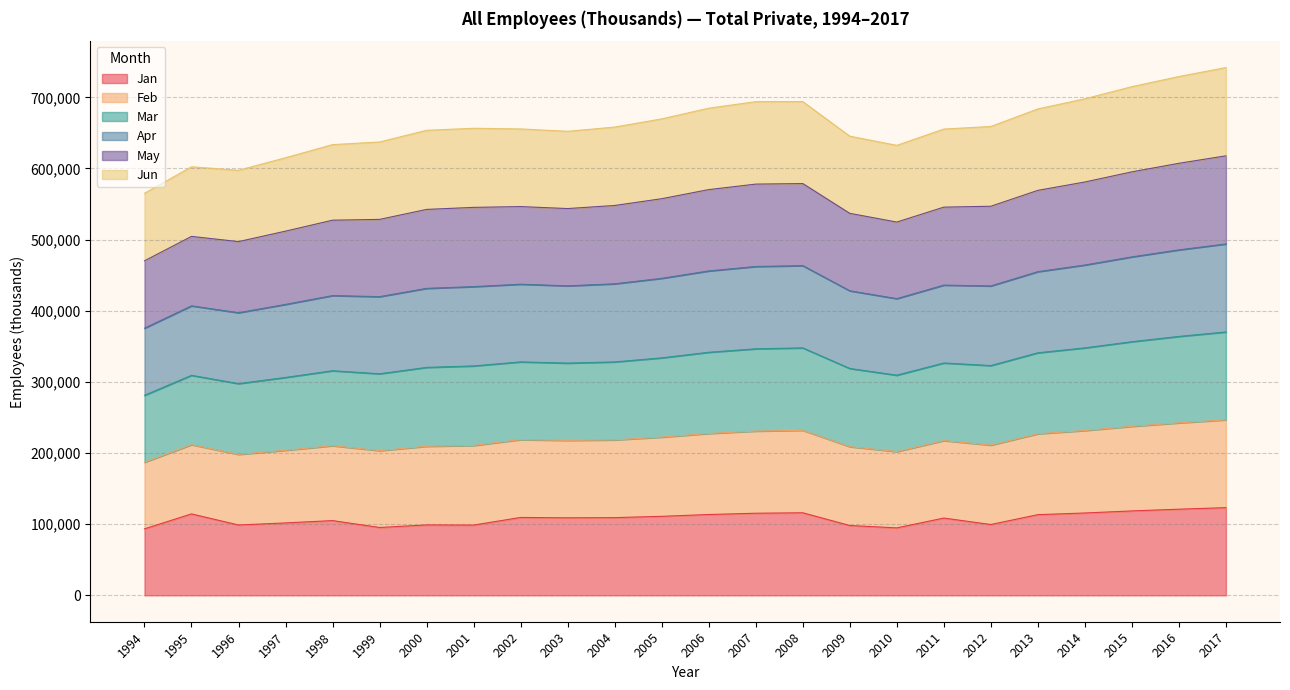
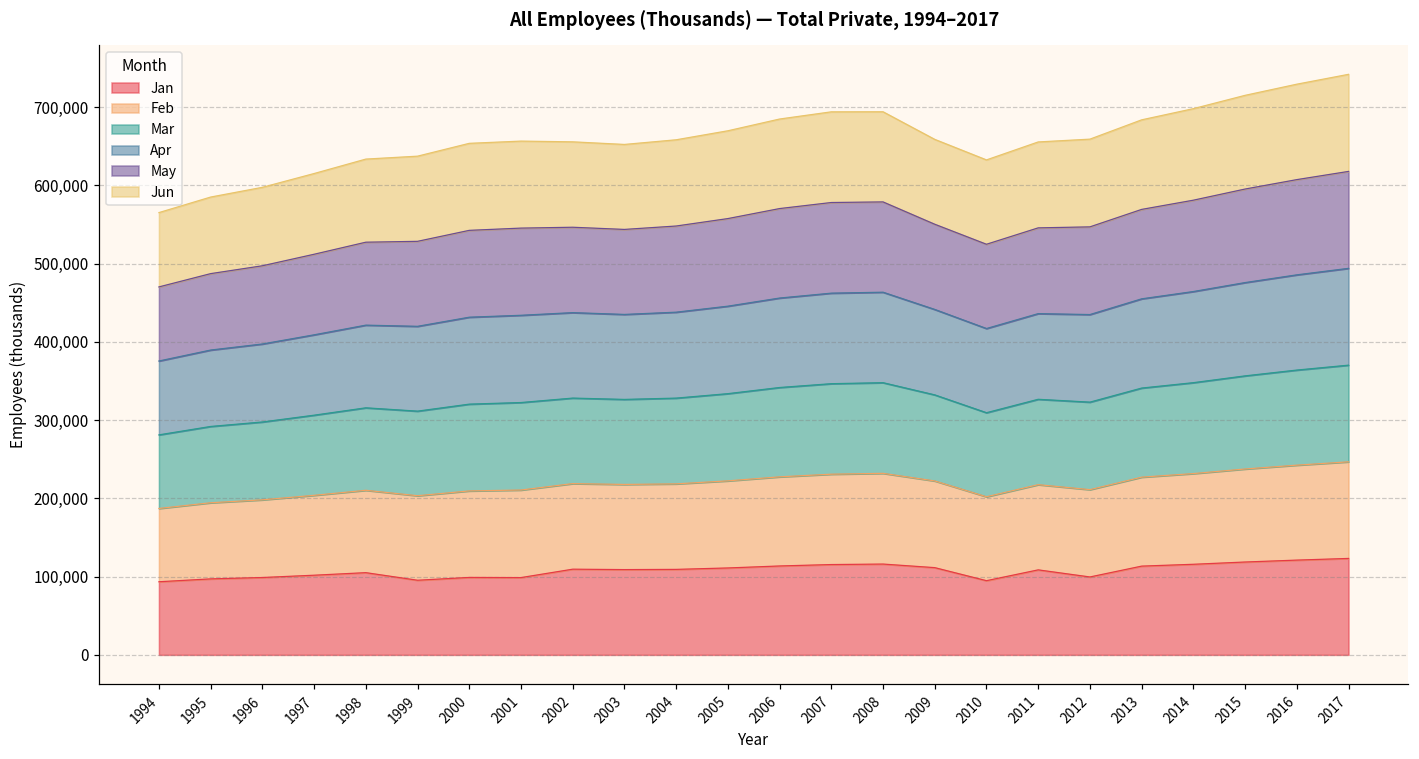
Jan, 1995: 110,000 -> 100,000
Jan, 2009: 100,000 -> 110,000
